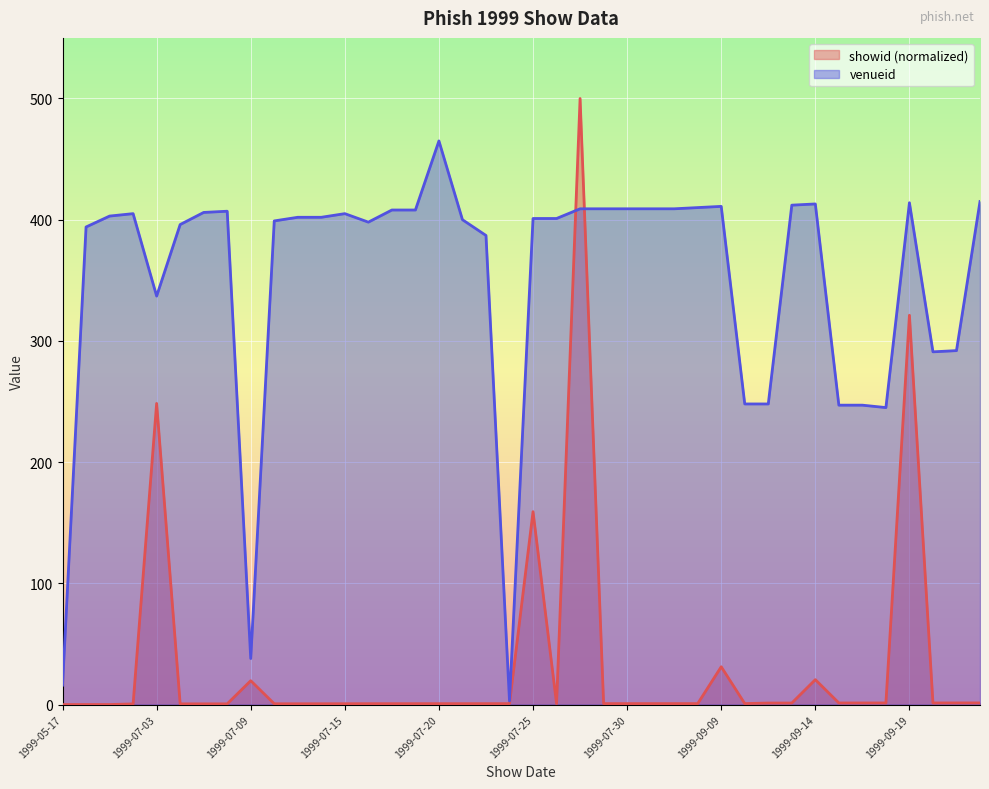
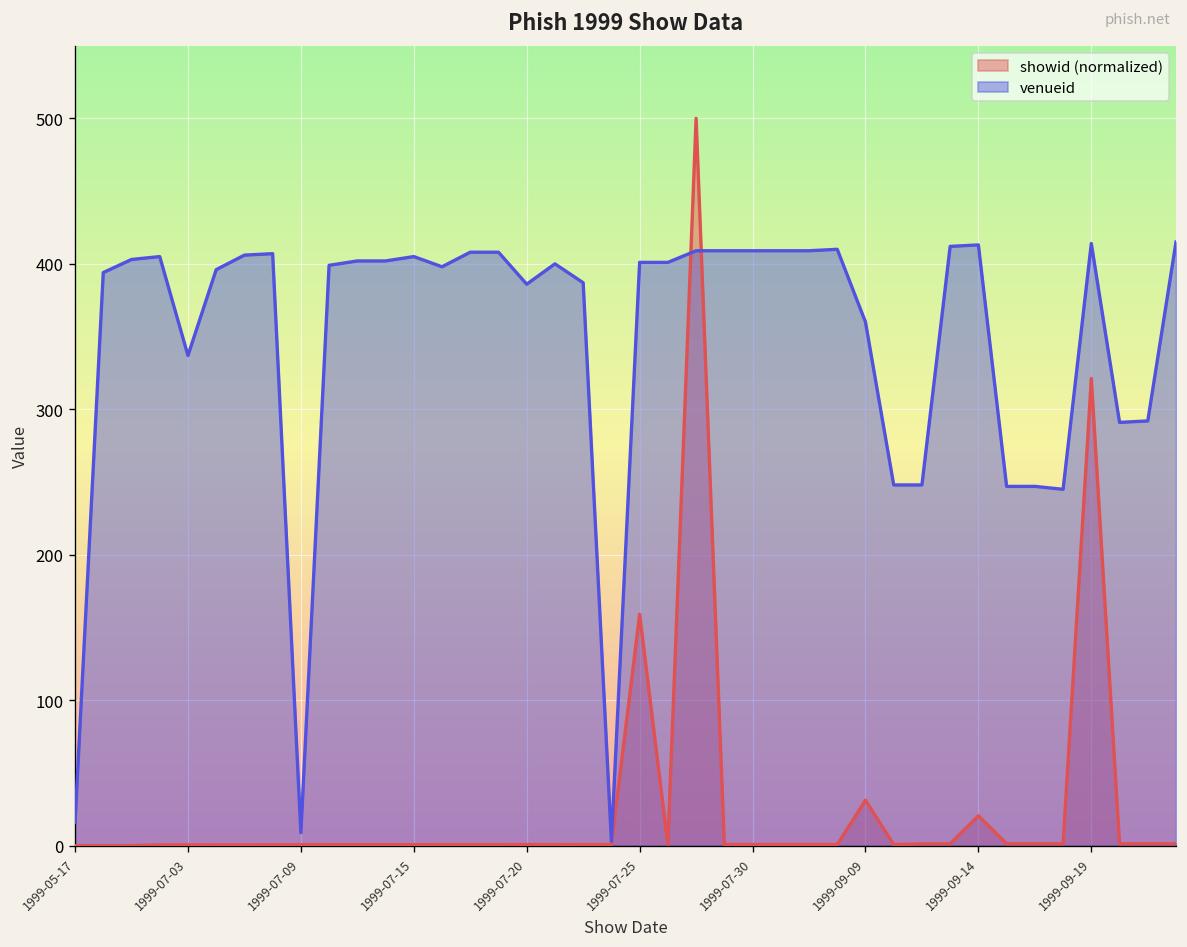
showid (normalized), 1999-07-03: 248 -> 1
showid (normalized), 1999-07-09: 20 -> 1
venueid, 1999-07-09: 38 -> 9
venueid, 1999-07-20: 465 -> 386
venueid, 1999-09-09: 411 -> 360
